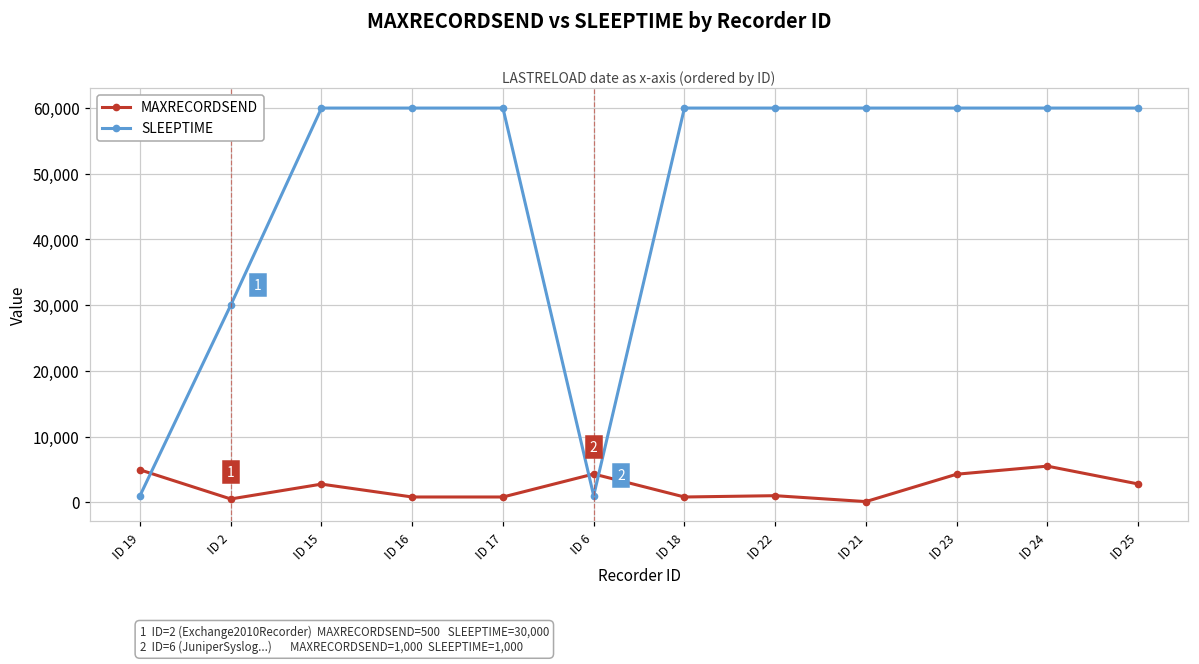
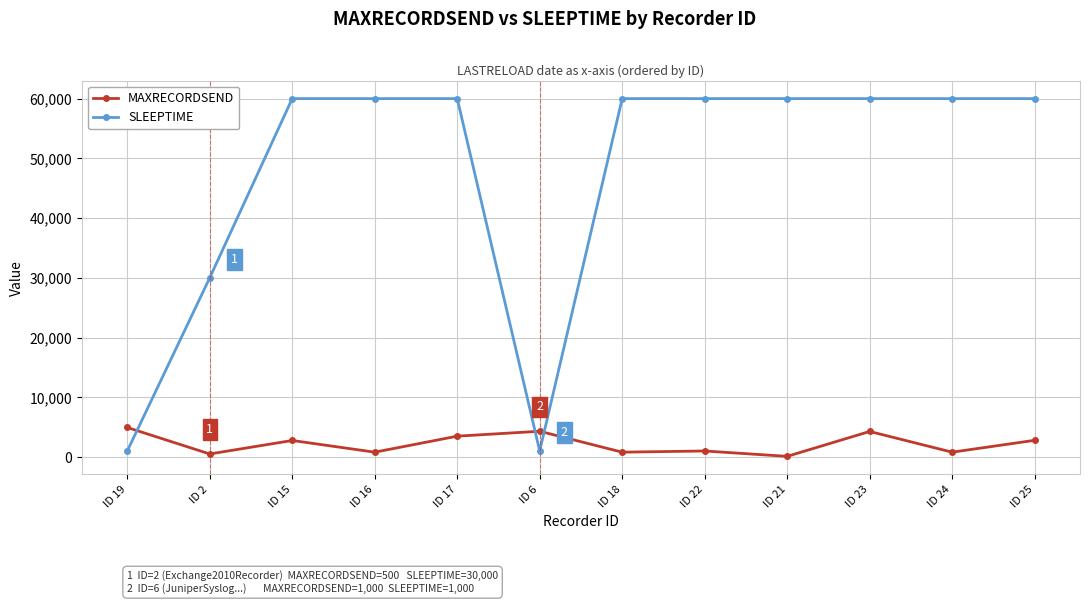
MAXRECORDSEND, ID 17: 1,000 -> 3,000
MAXRECORDSEND, ID 24: 5,000 -> 1,000
